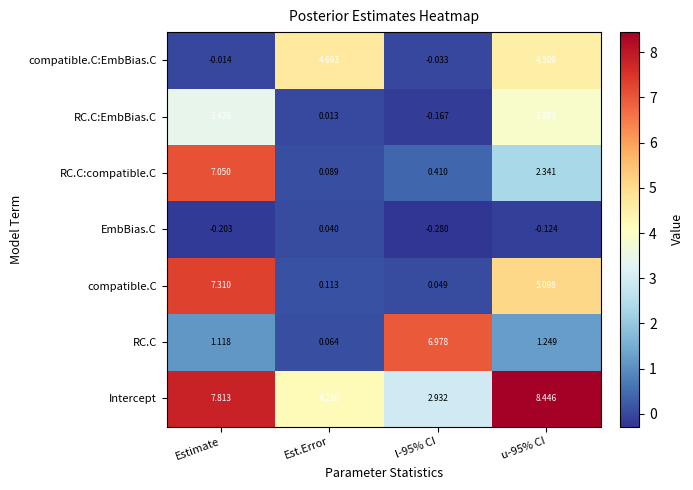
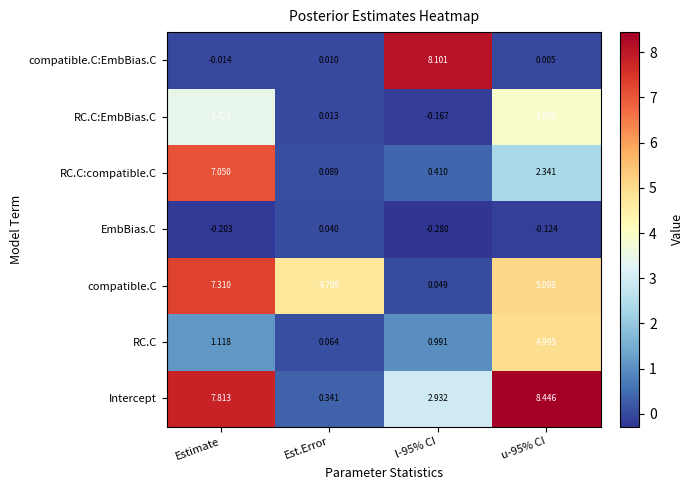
compatible.C:EmbBias.C, Est.Error: 4.693 -> 0.010
compatible.C:EmbBias.C, l-95% CI: -0.033 -> 8.101
compatible.C:EmbBias.C, u-95% CI: 4.509 -> 0.005
compatible.C, Est.Error: 0.113 -> 4.709
RC.C, l-95% CI: 6.978 -> 0.991
RC.C, u-95% CI: 1.249 -> 4.995
Intercept, Est.Error: 4.210 -> 0.341
